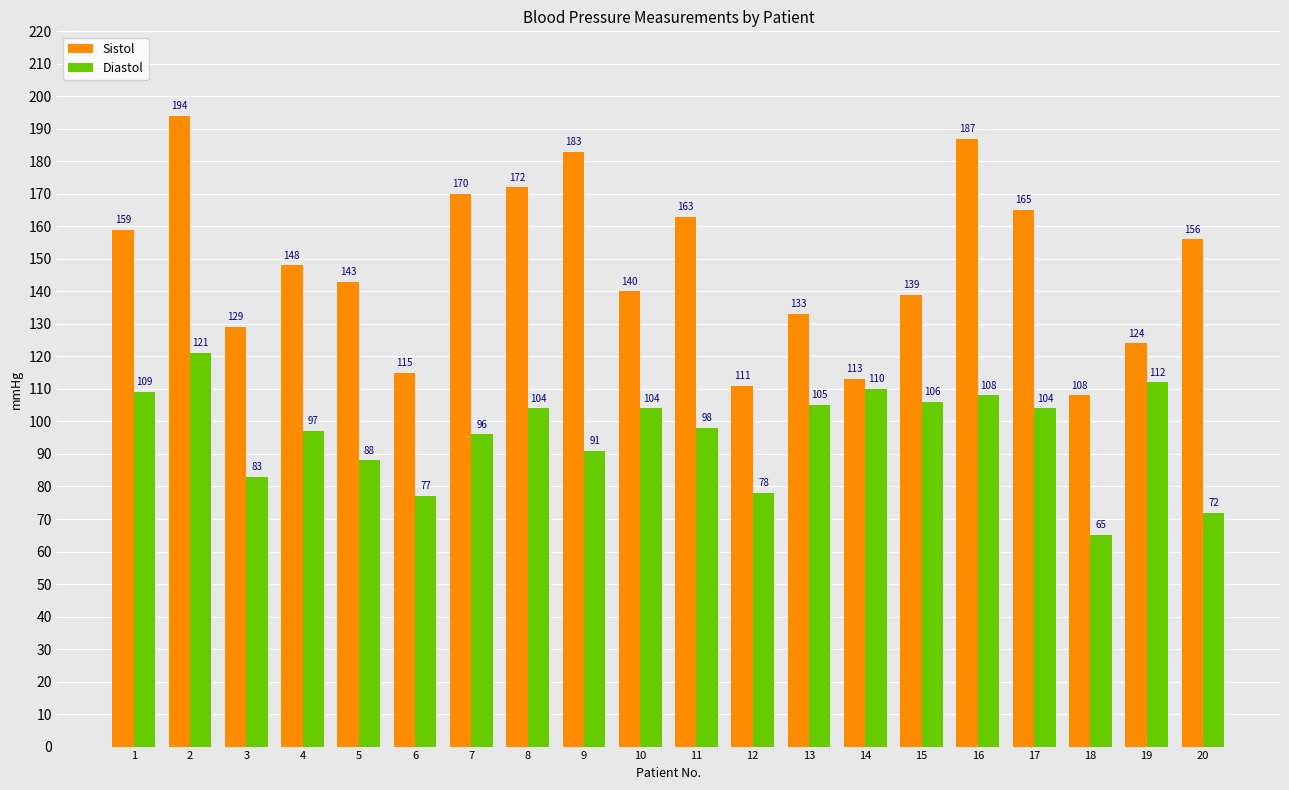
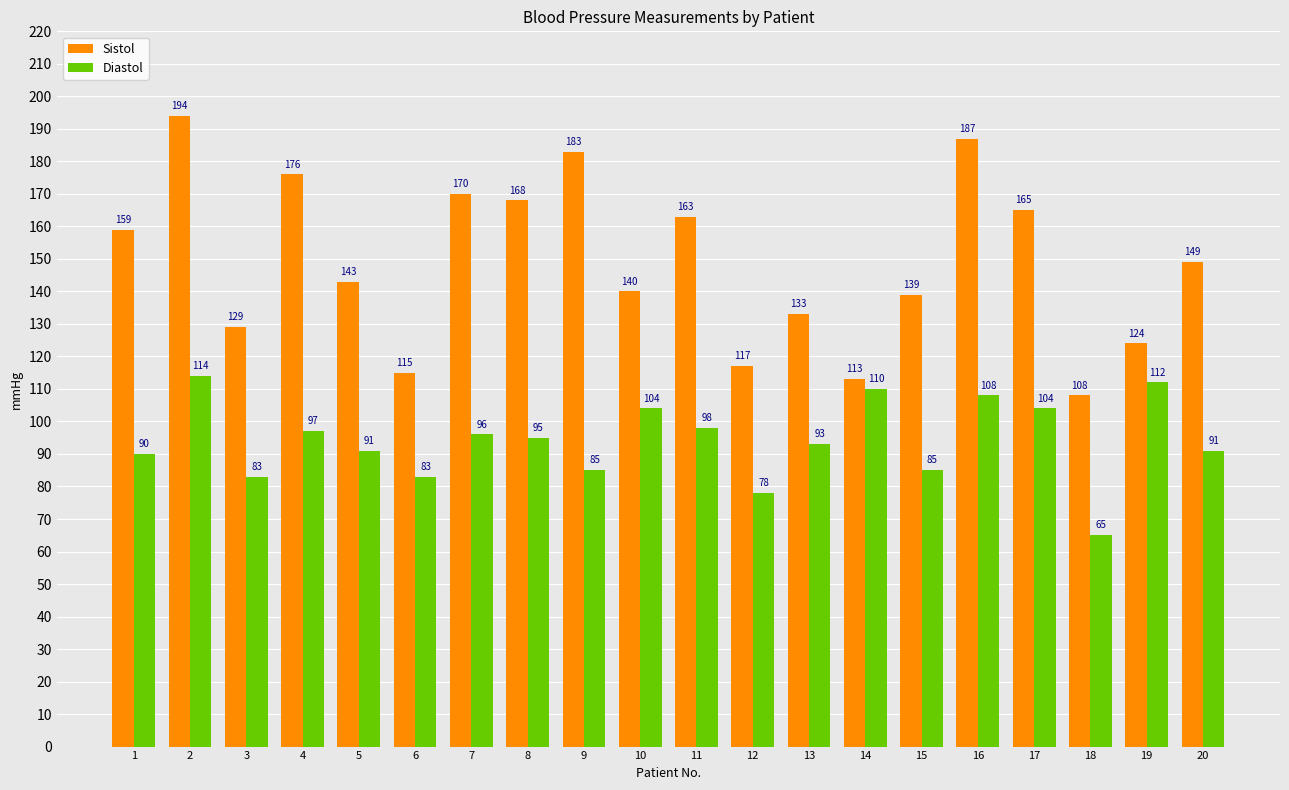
Diastol, 1: 109 -> 90
Diastol, 2: 121 -> 114
Sistol, 4: 148 -> 176
Diastol, 5: 88 -> 91
Diastol, 6: 77 -> 83
Sistol, 8: 172 -> 168
Diastol, 8: 104 -> 95
Diastol, 9: 91 -> 85
Sistol, 12: 111 -> 117
Diastol, 13: 105 -> 93
Diastol, 15: 106 -> 85
Sistol, 20: 156 -> 149
Diastol, 20: 72 -> 91
